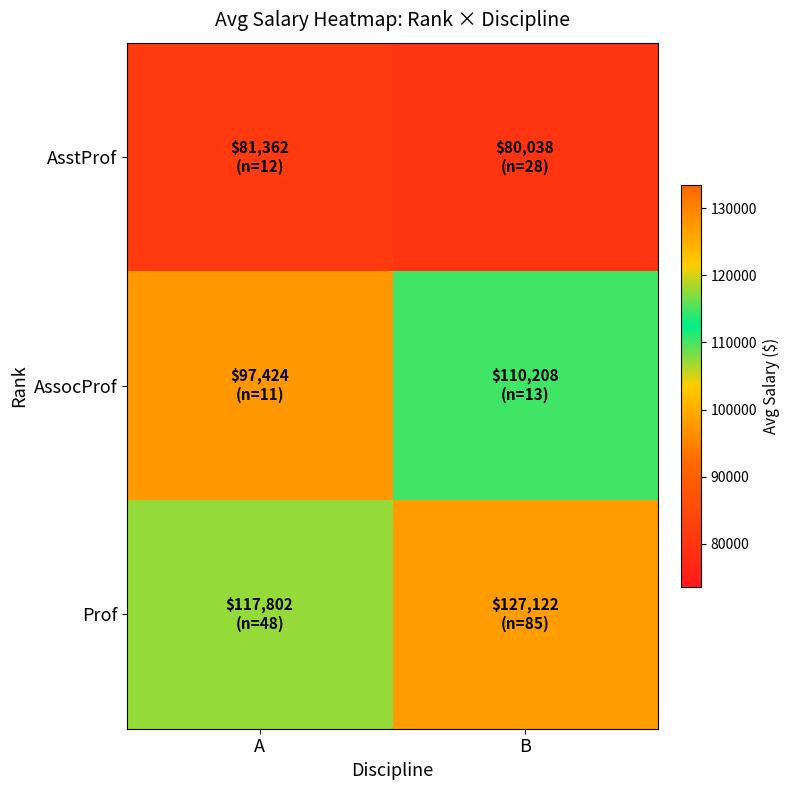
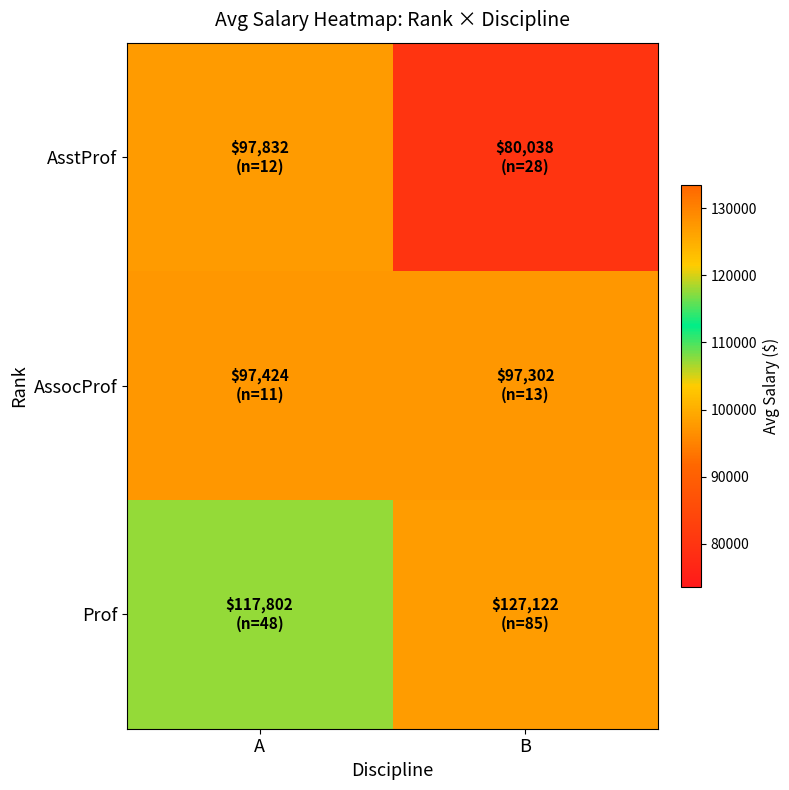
AsstProf, A: $81,362 -> $97,832
AssocProf, B: $110,208 -> $97,302
